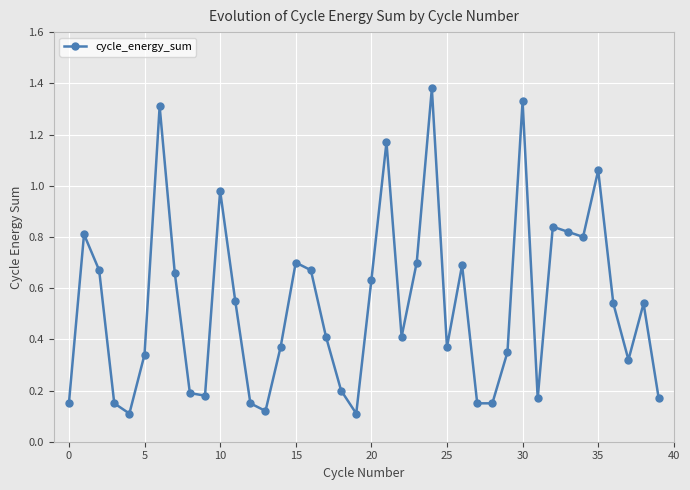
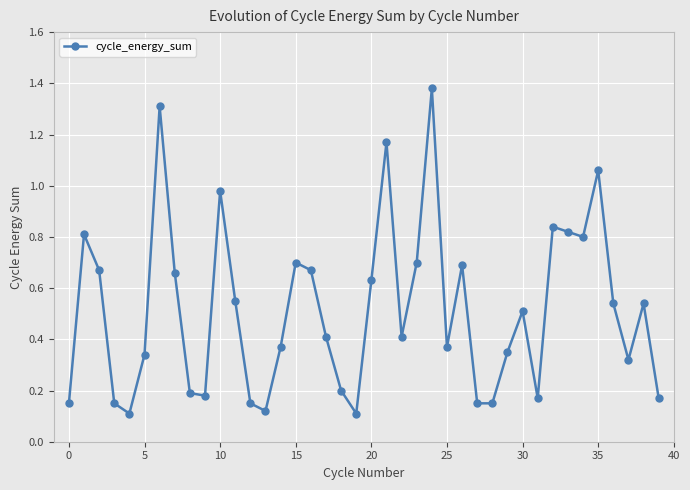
30: 1.33 -> 0.51
